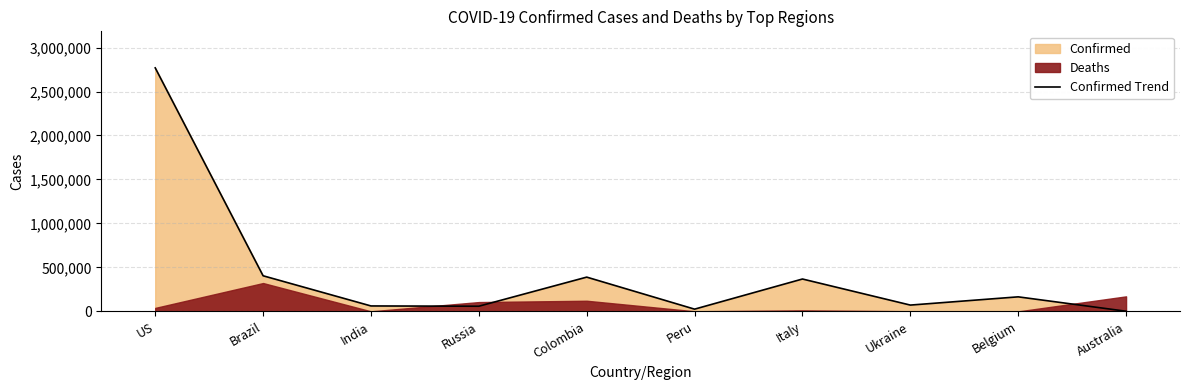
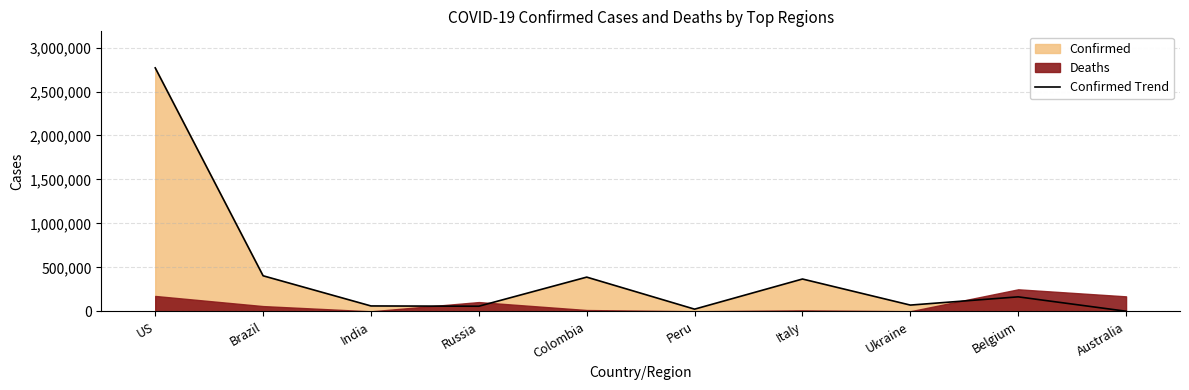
Deaths, US: 0 -> 200,000
Deaths, Brazil: 300,000 -> 100,000
Deaths, Colombia: 100,000 -> 0
Deaths, Belgium: 0 -> 300,000
